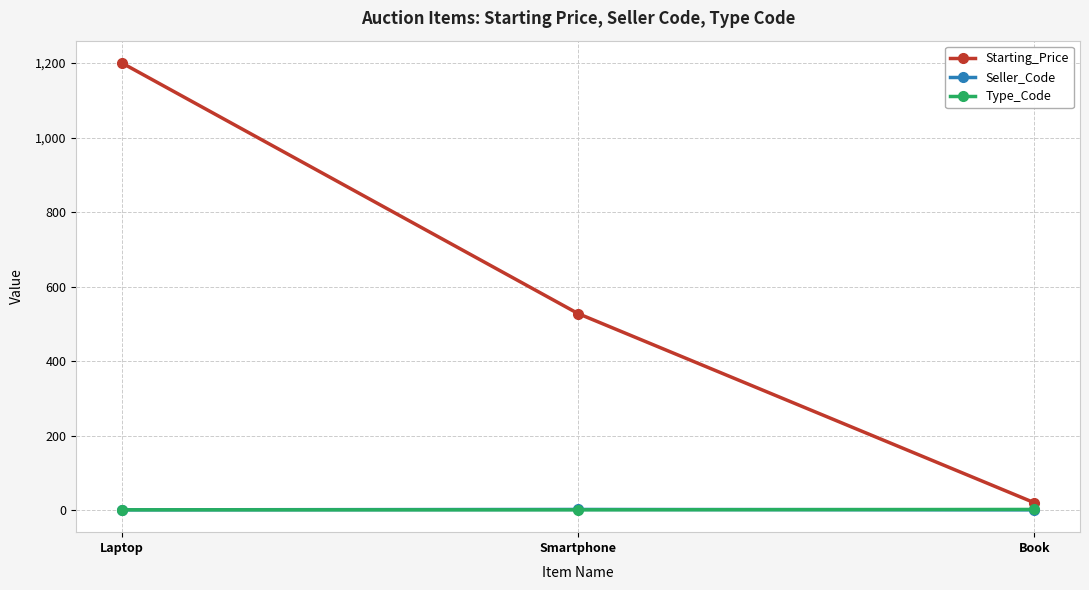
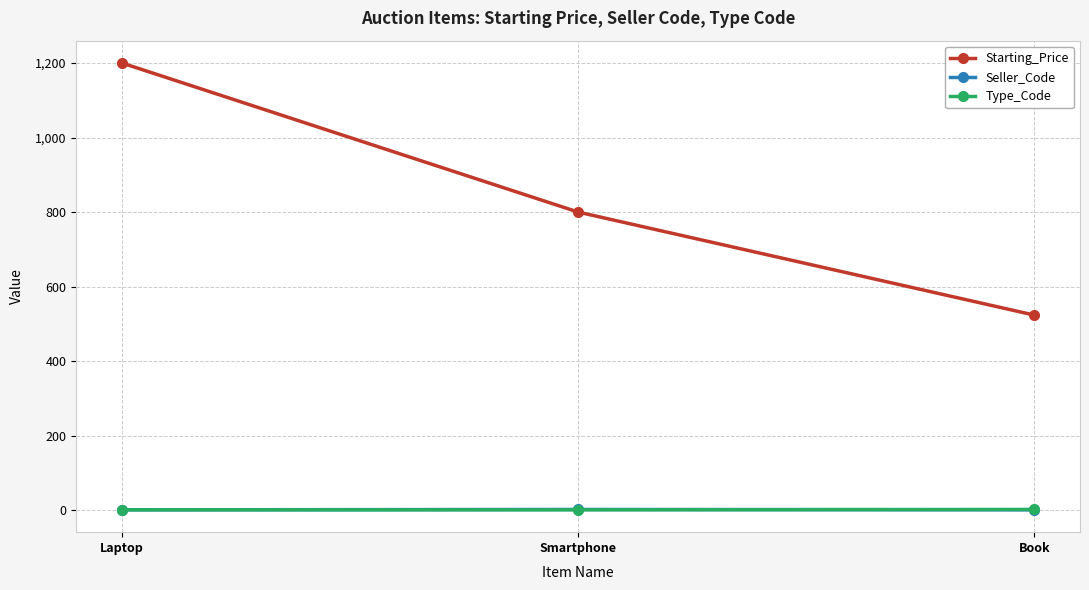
Starting_Price, Smartphone: 530 -> 800
Starting_Price, Book: 20 -> 520
